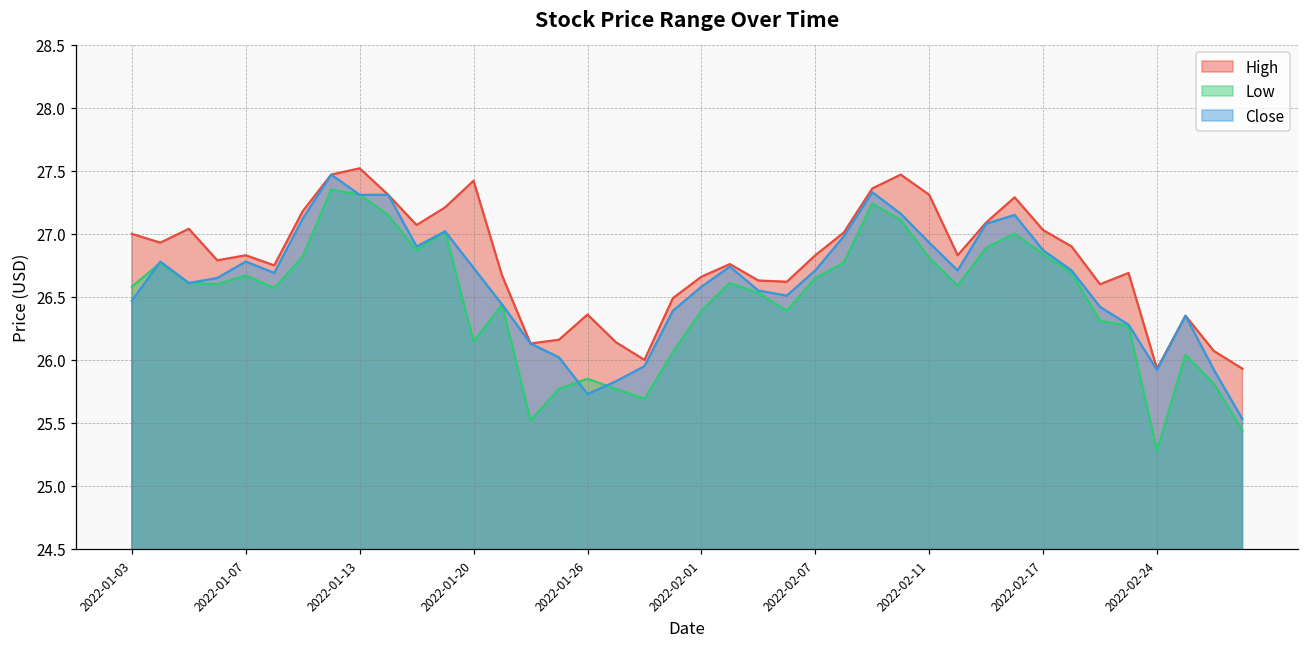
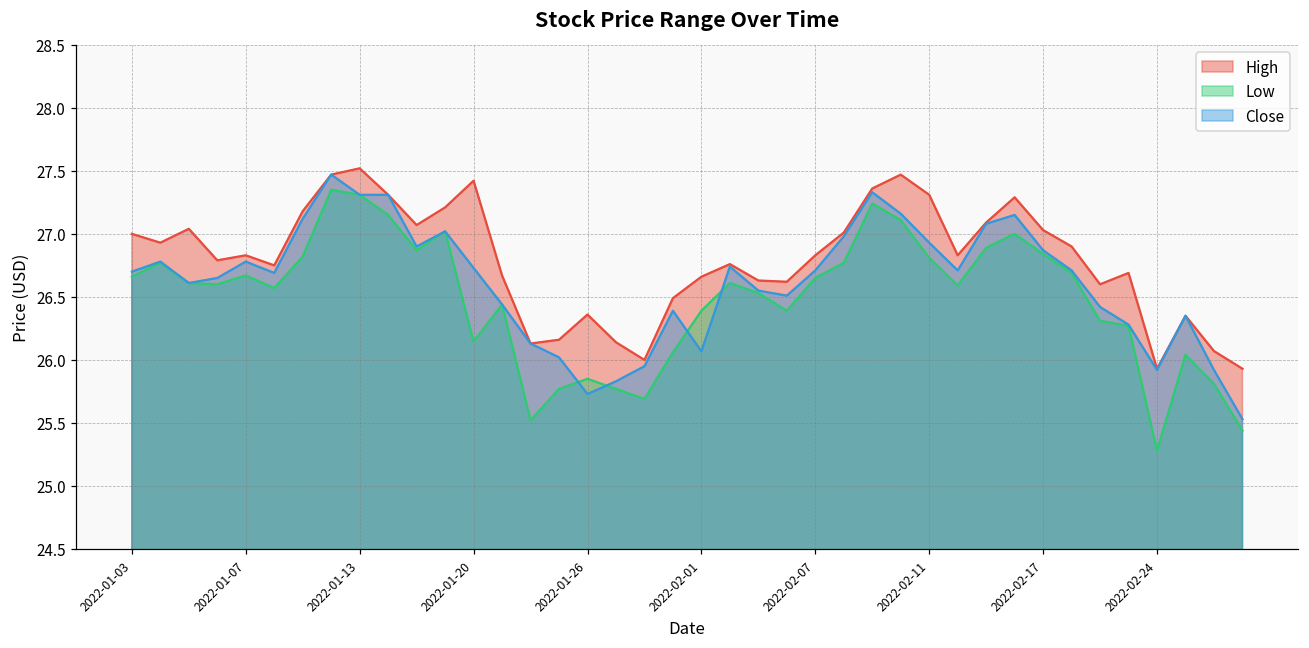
Low, 2022-01-03: 26.58 -> 26.66
Close, 2022-01-03: 26.47 -> 26.70
Close, 2022-02-01: 26.58 -> 26.07
